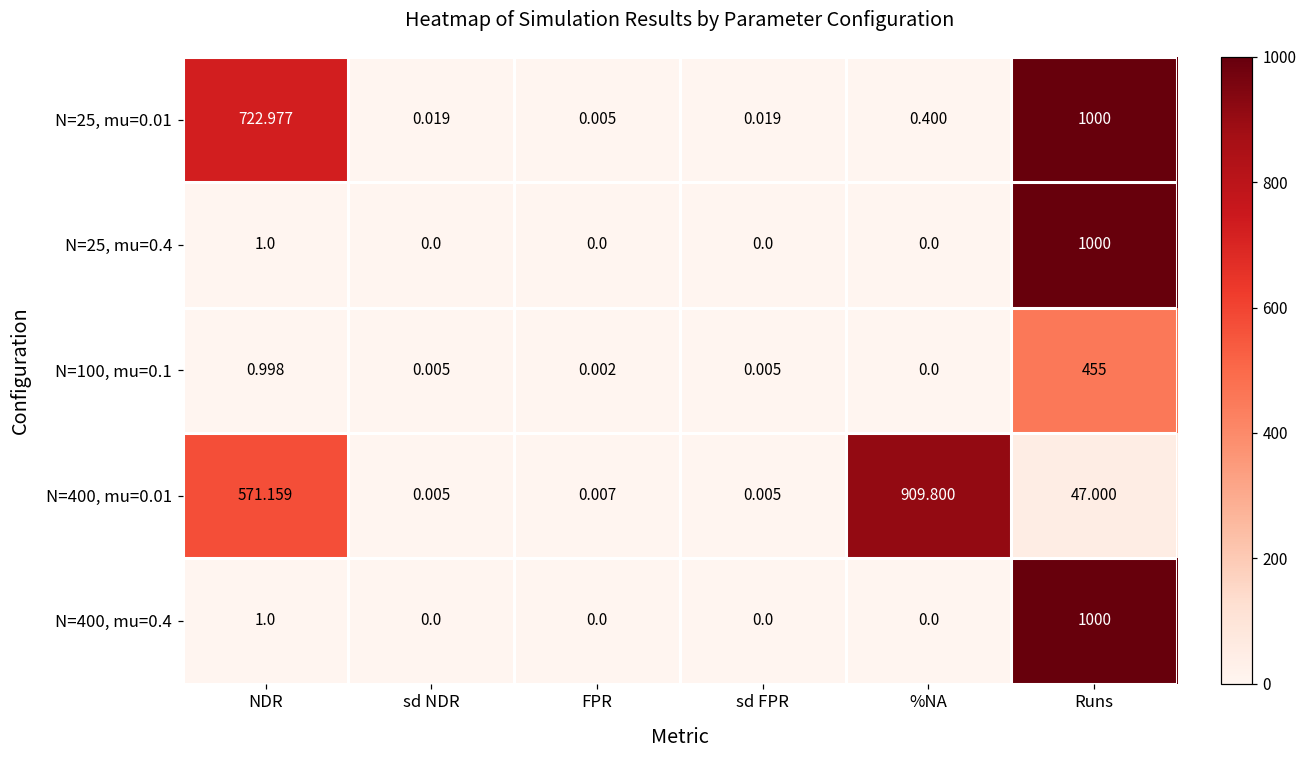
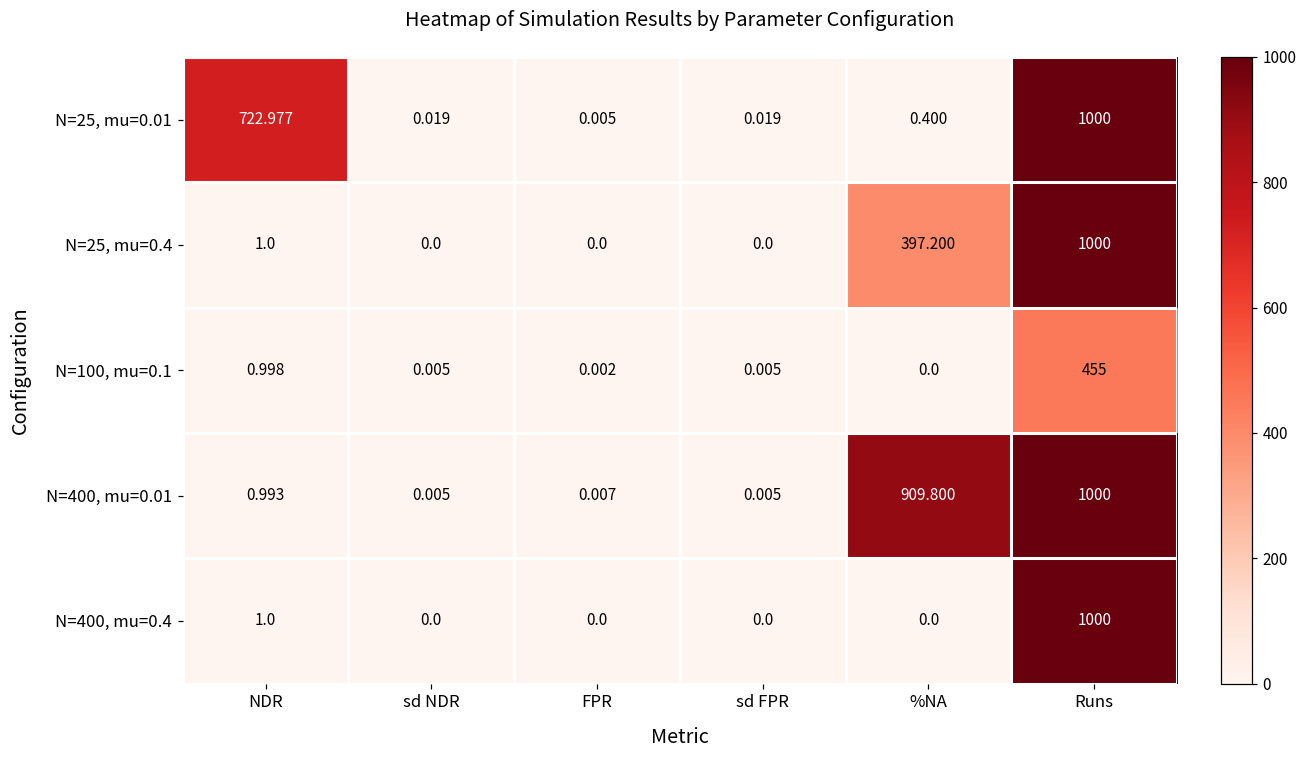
N=25, mu=0.4, %NA: 0.0 -> 397.200
N=400, mu=0.01, NDR: 571.159 -> 0.993
N=400, mu=0.01, Runs: 47.000 -> 1000
